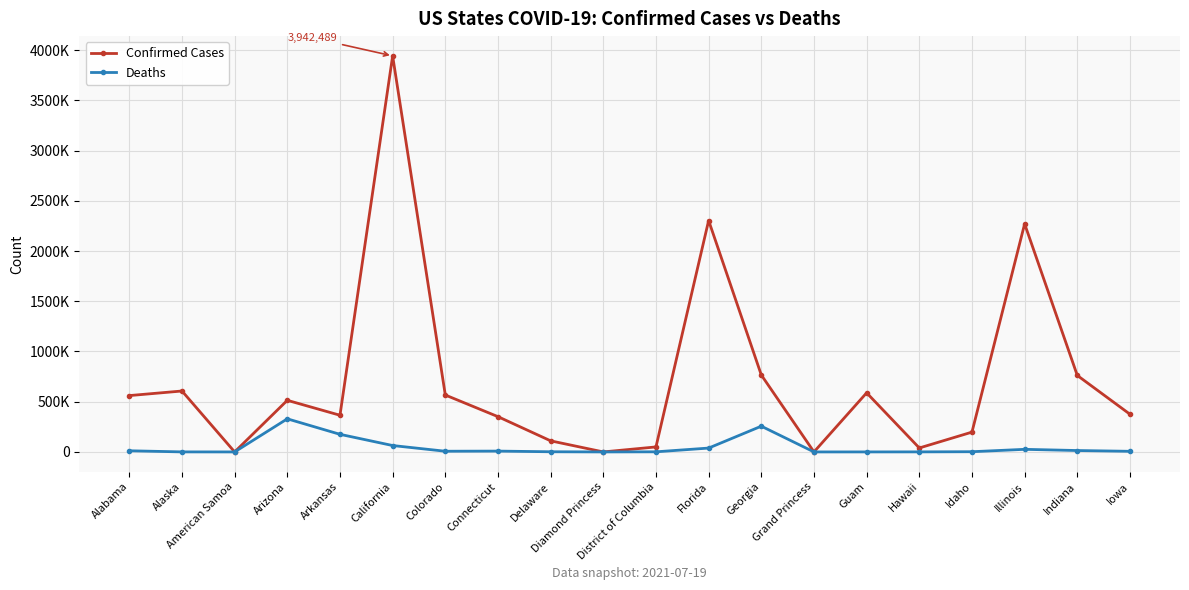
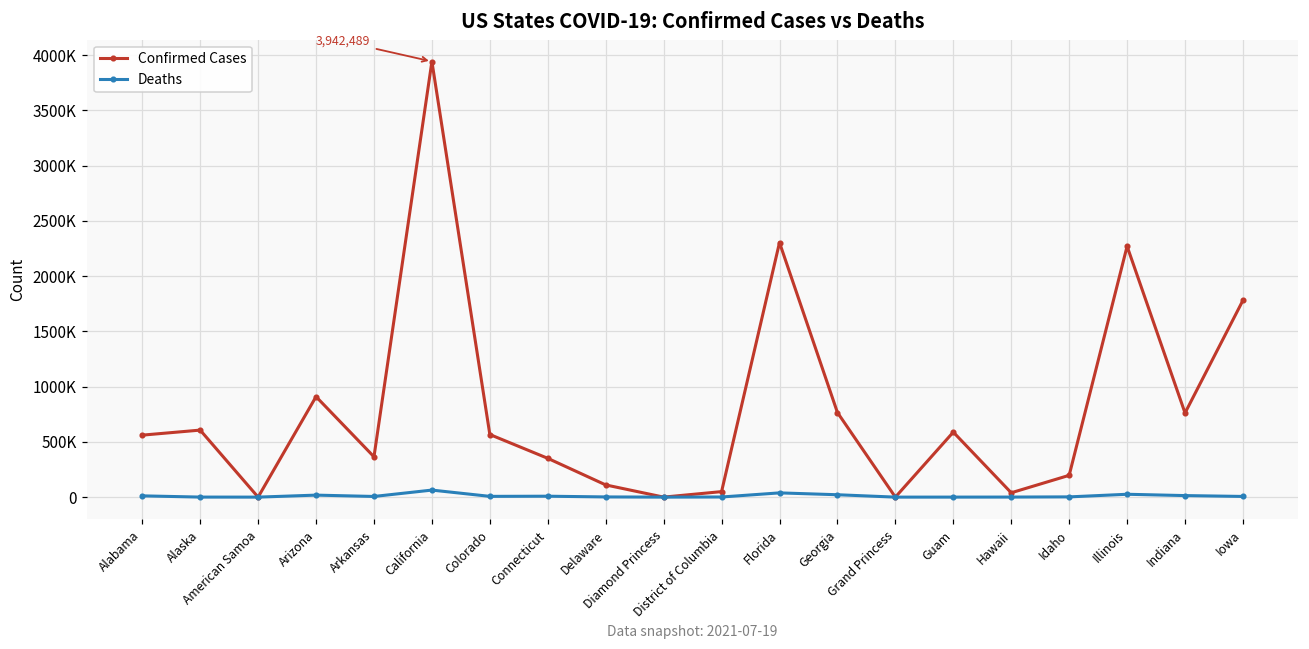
Confirmed Cases, Arizona: 510000 -> 910000
Deaths, Arizona: 330000 -> 20000
Deaths, Arkansas: 180000 -> 10000
Deaths, Georgia: 260000 -> 20000
Confirmed Cases, Iowa: 380000 -> 1780000
